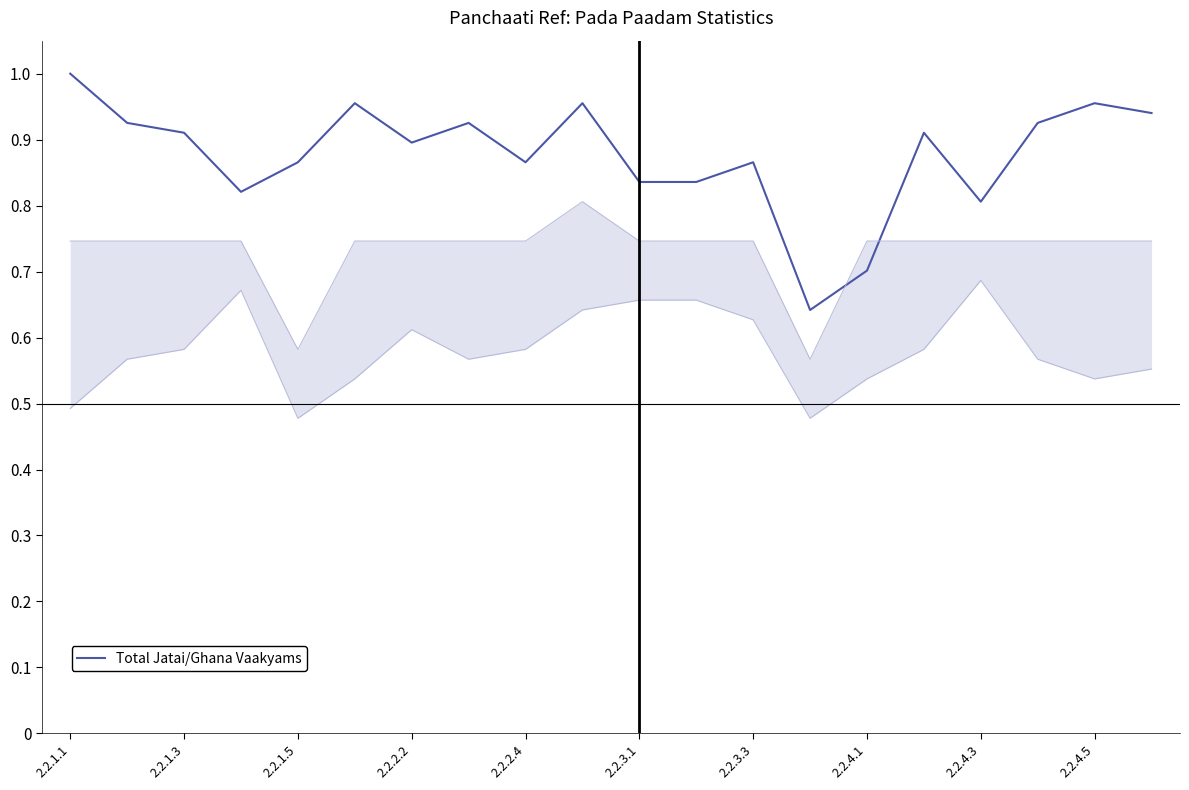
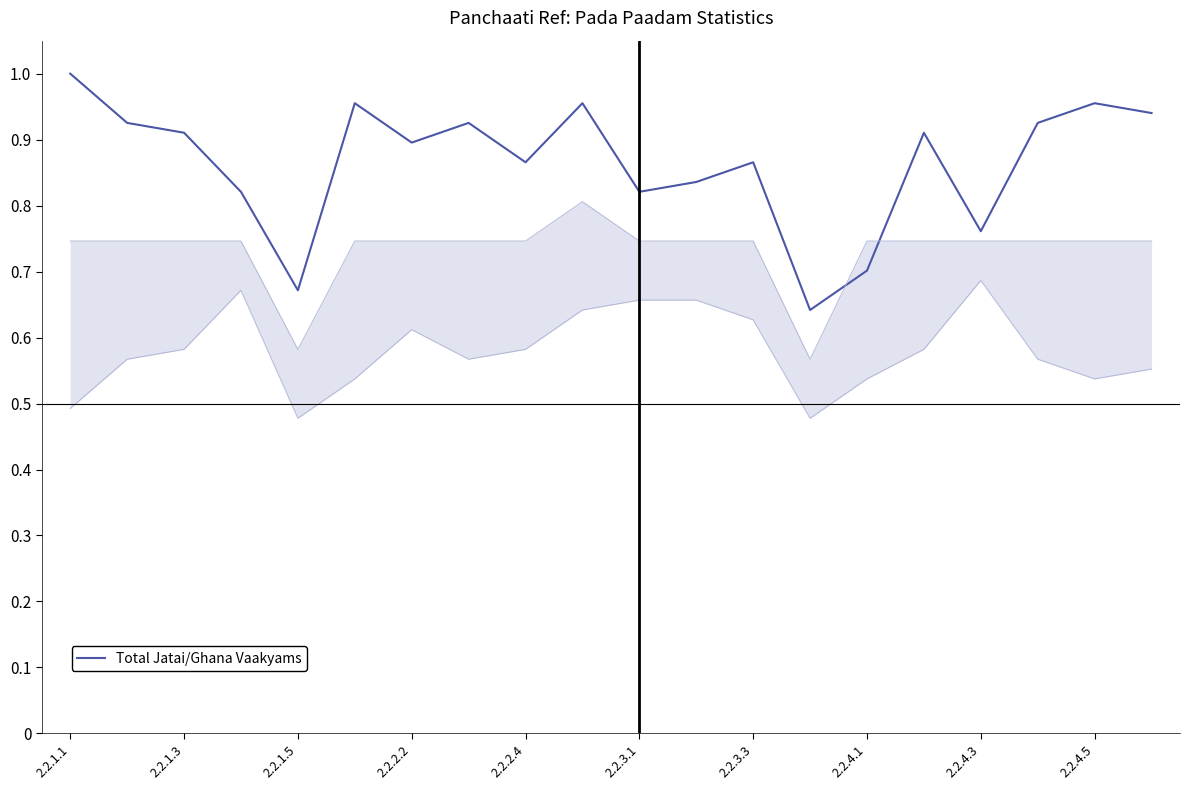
Total Jatai/Ghana Vaakyams, 2.2.1.5: 0.87 -> 0.67
Total Jatai/Ghana Vaakyams, 2.2.3.1: 0.84 -> 0.82
Total Jatai/Ghana Vaakyams, 2.2.4.3: 0.81 -> 0.76
